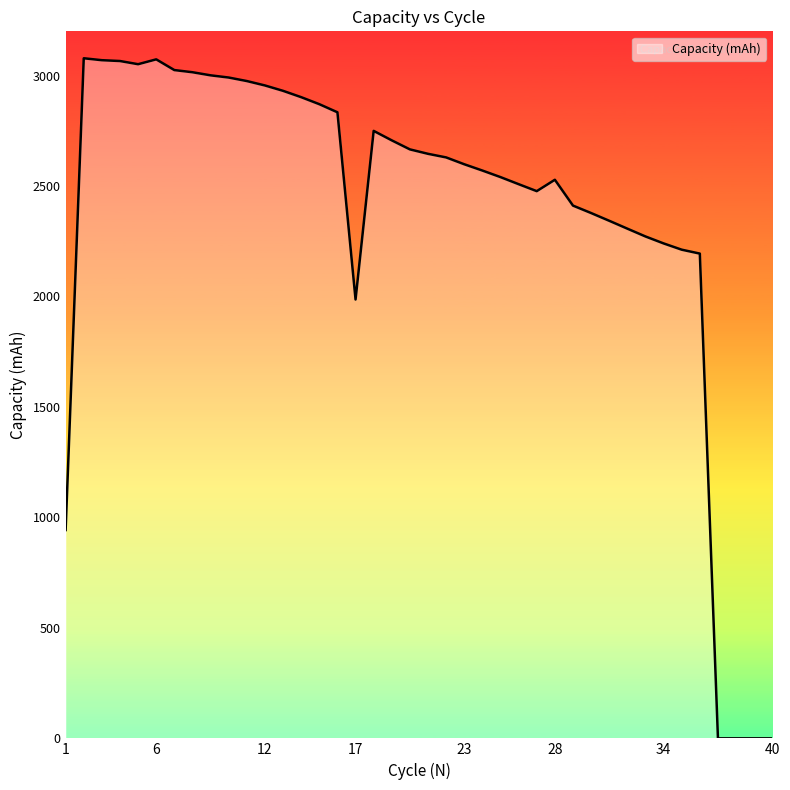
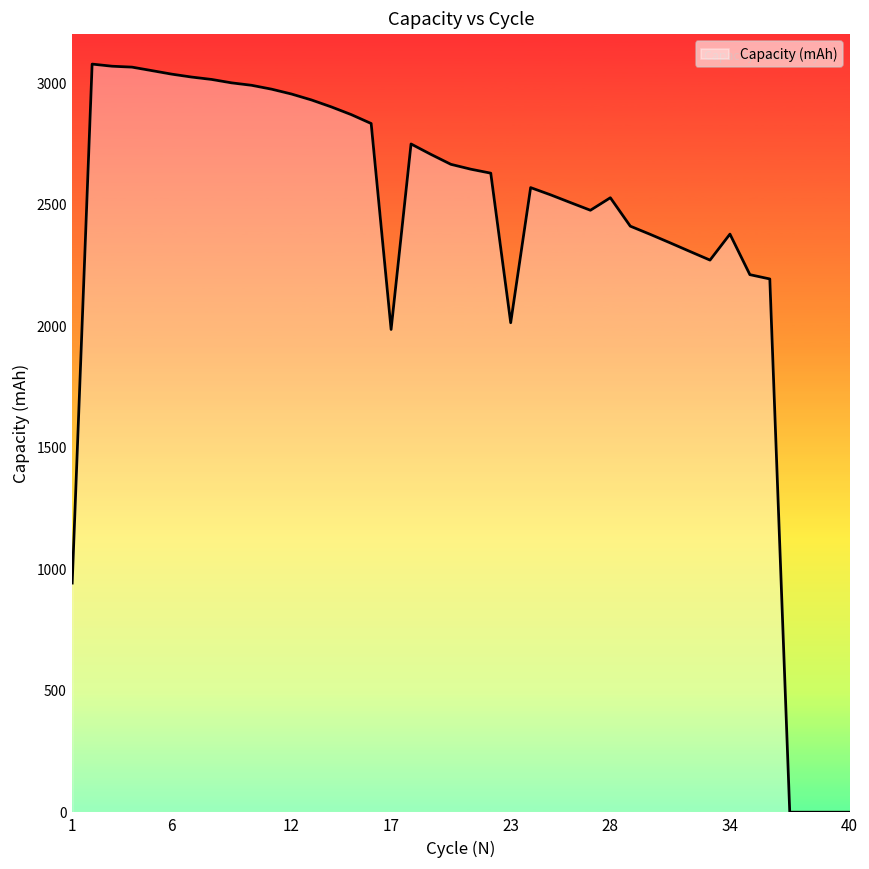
6: 3070 -> 3040
23: 2600 -> 2010
34: 2240 -> 2380
